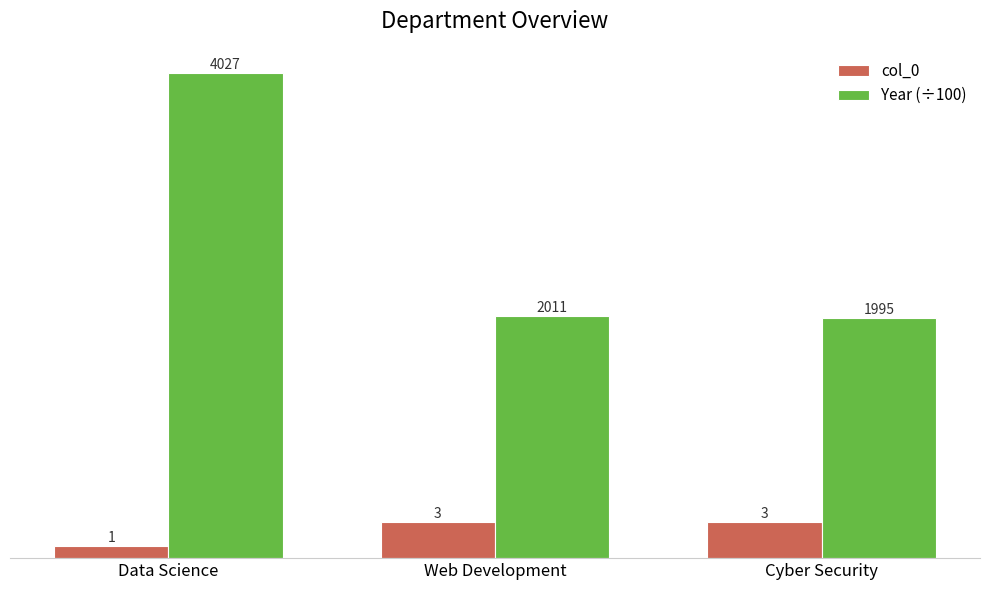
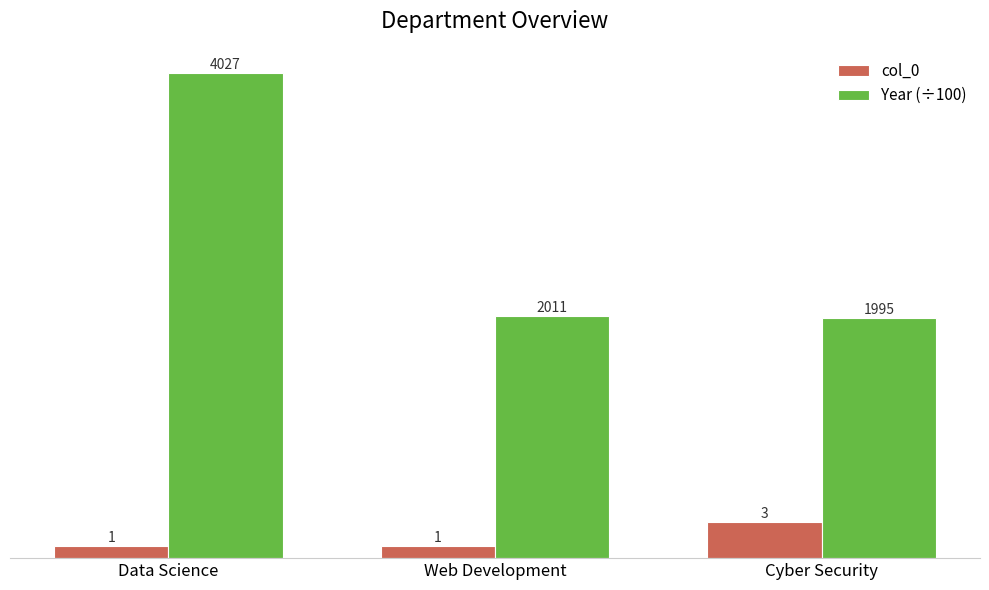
col_0, Web Development: 3 -> 1
